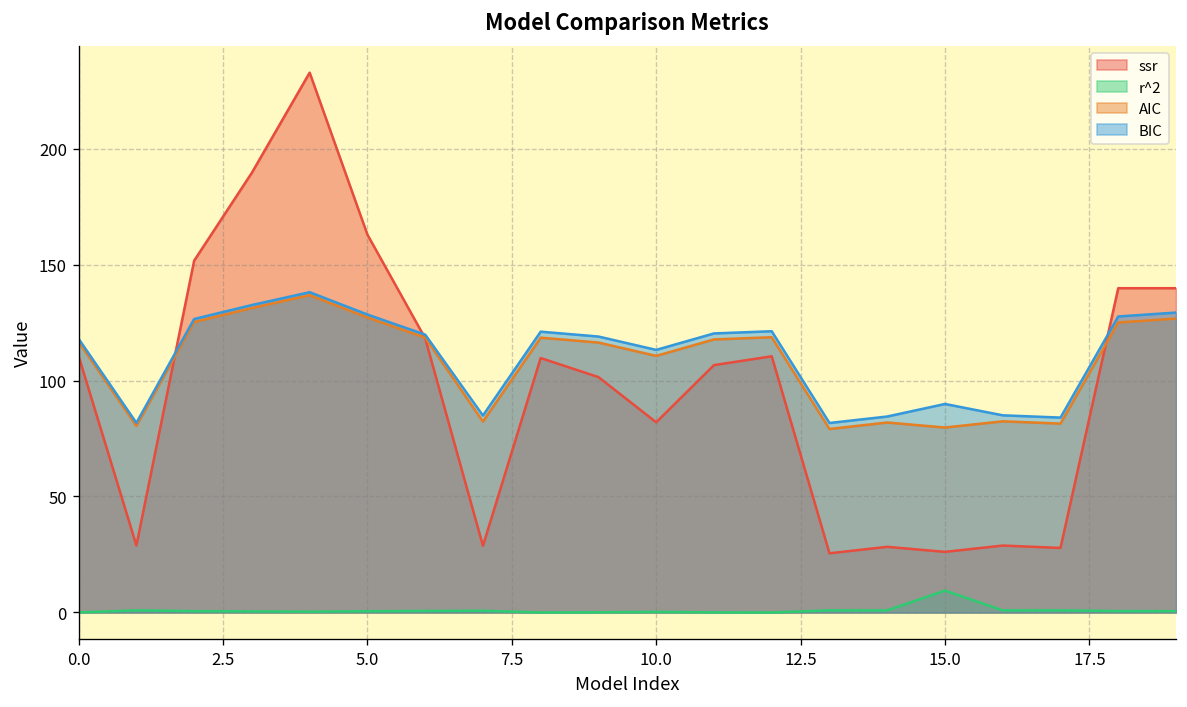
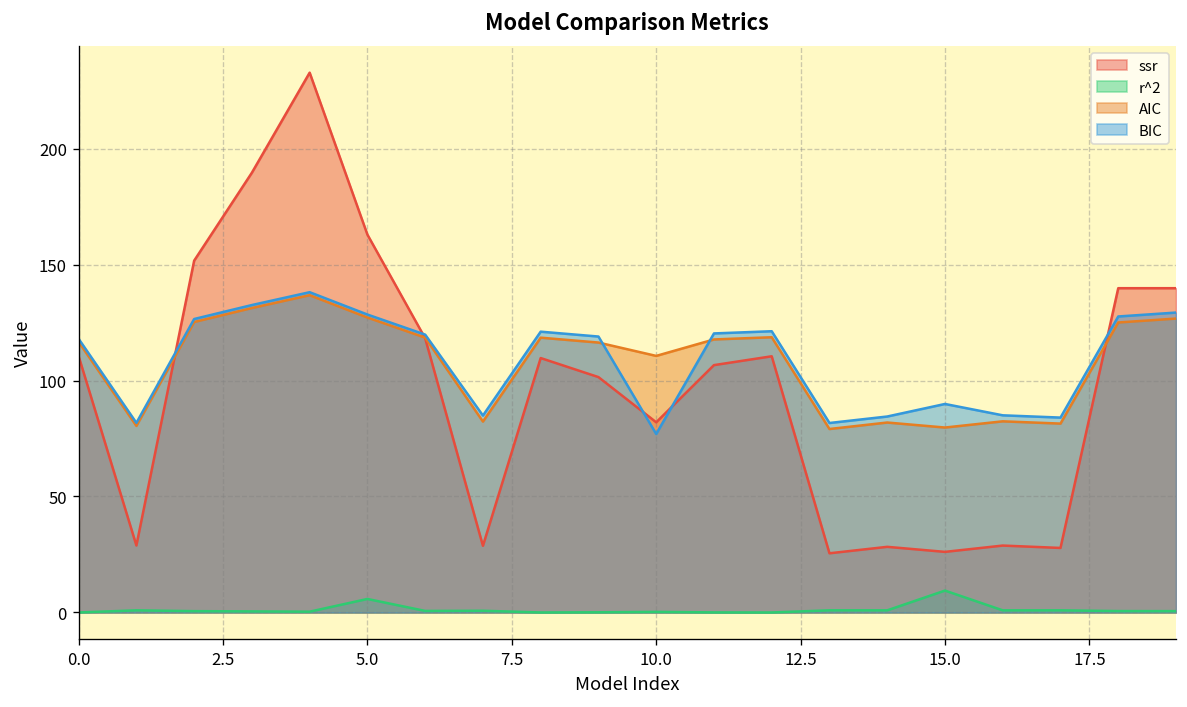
r^2, 5.0: 1 -> 6
BIC, 10.0: 113 -> 77
